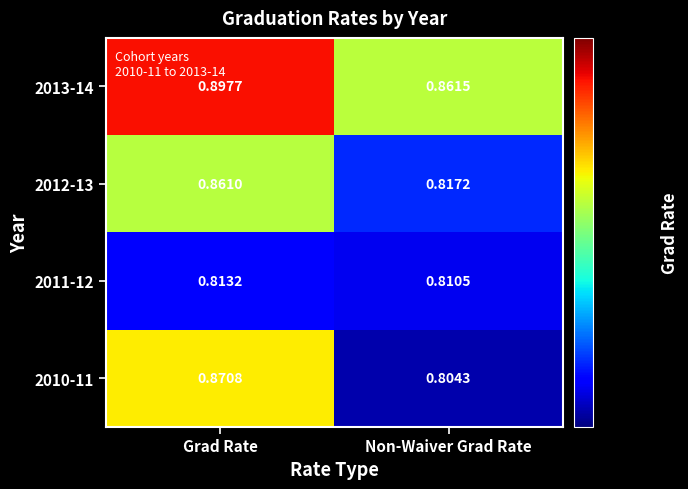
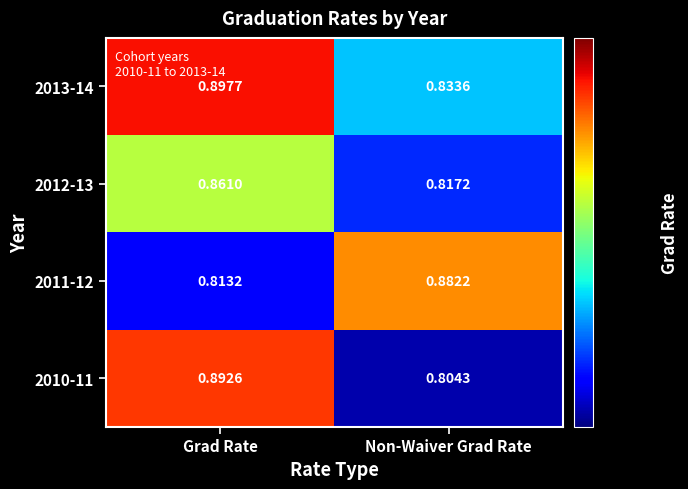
2013-14, Non-Waiver Grad Rate: 0.8615 -> 0.8336
2011-12, Non-Waiver Grad Rate: 0.8105 -> 0.8822
2010-11, Grad Rate: 0.8708 -> 0.8926
